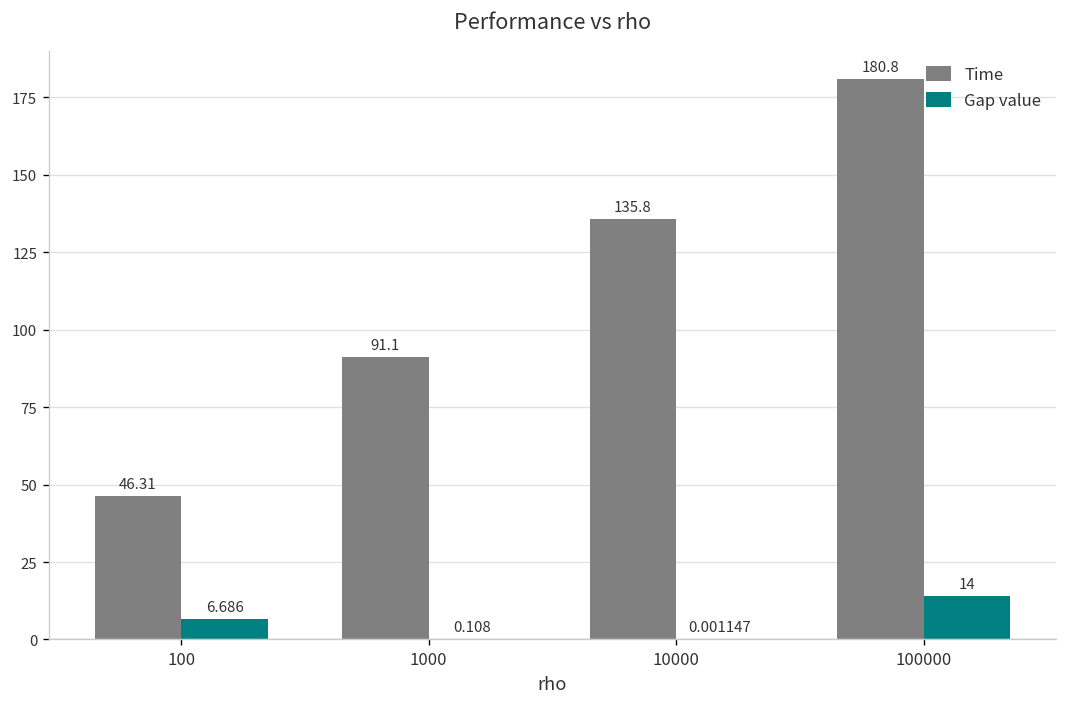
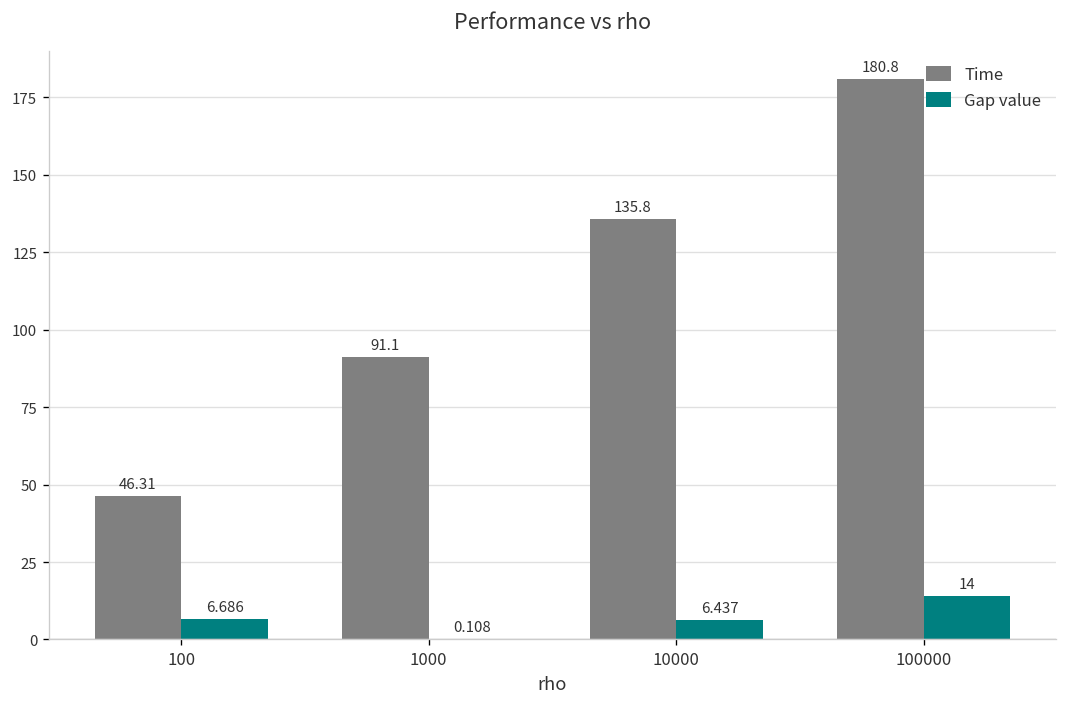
Gap value, 10000: 0.001147 -> 6.437
